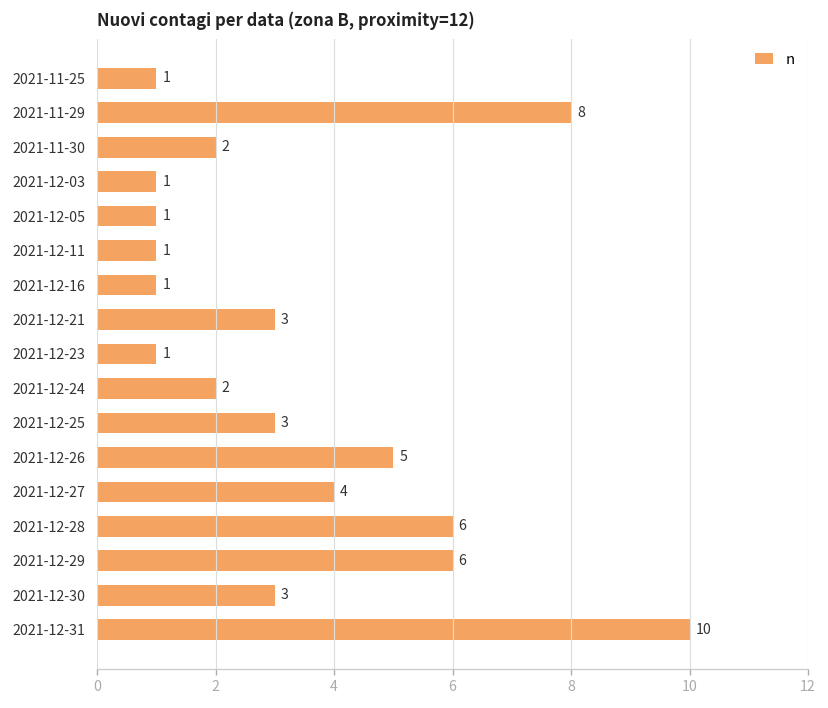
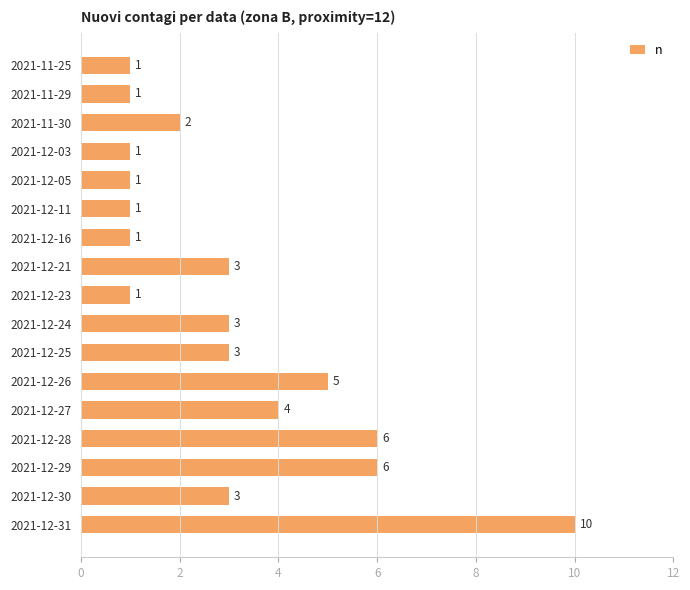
2021-11-29: 8 -> 1
2021-12-24: 2 -> 3
